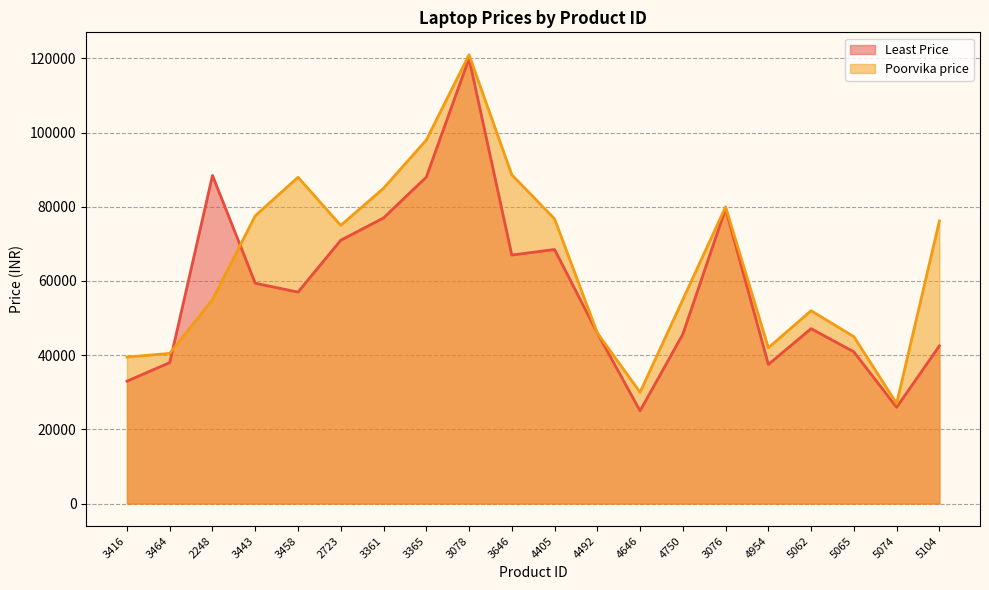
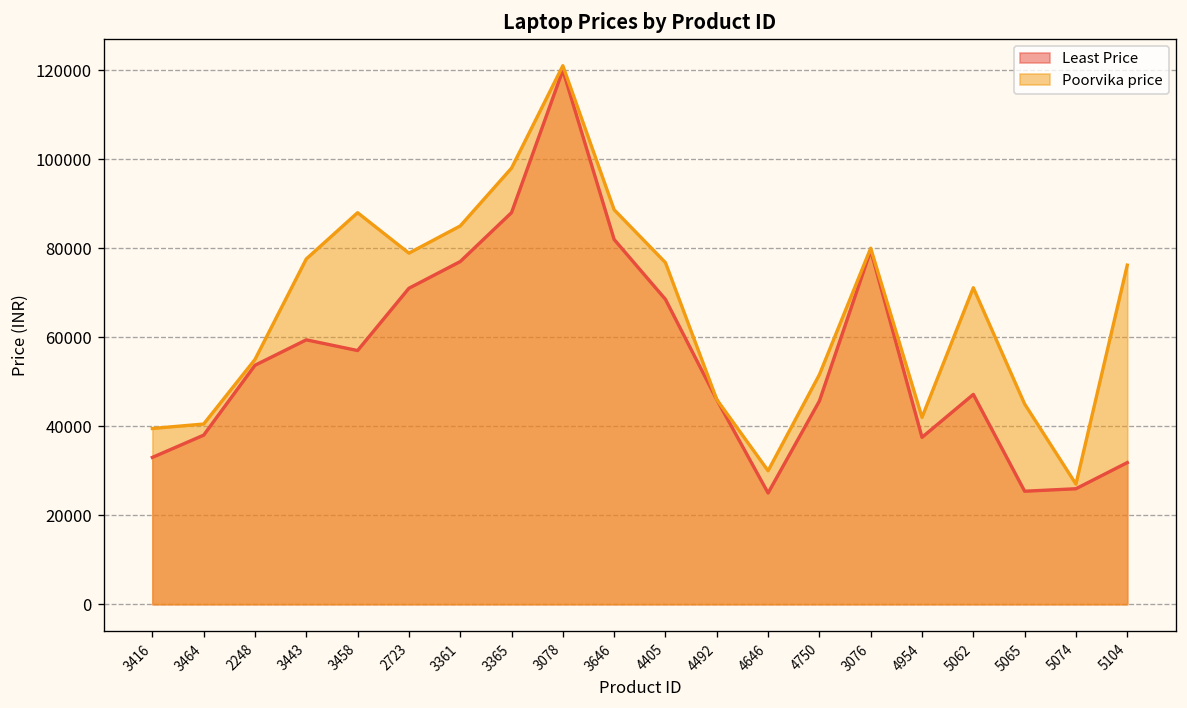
Least Price, 2248: 88000 -> 54000
Poorvika price, 2723: 75000 -> 79000
Least Price, 3646: 67000 -> 82000
Poorvika price, 4750: 55000 -> 52000
Poorvika price, 5062: 52000 -> 71000
Least Price, 5065: 41000 -> 25000
Least Price, 5104: 42000 -> 32000
